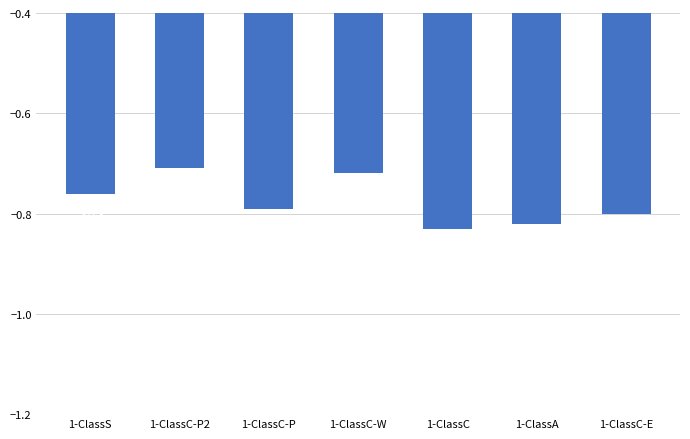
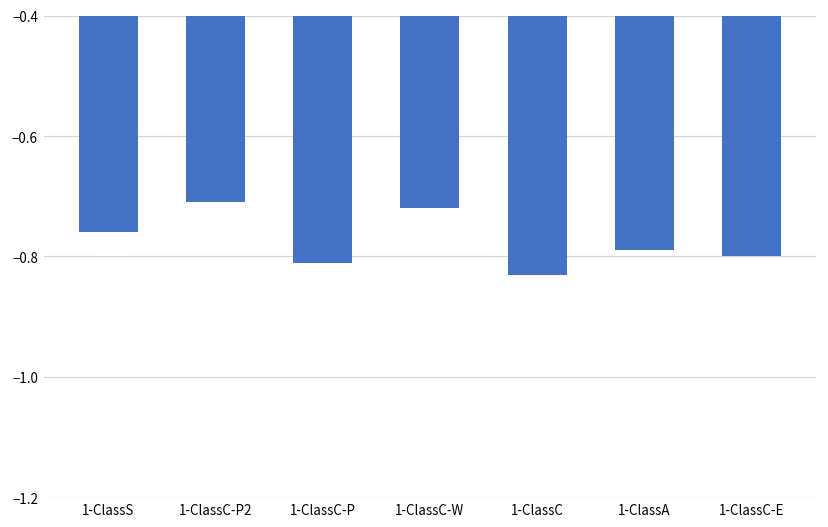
1-ClassC-P: -0.79 -> -0.81
1-ClassA: -0.82 -> -0.79
